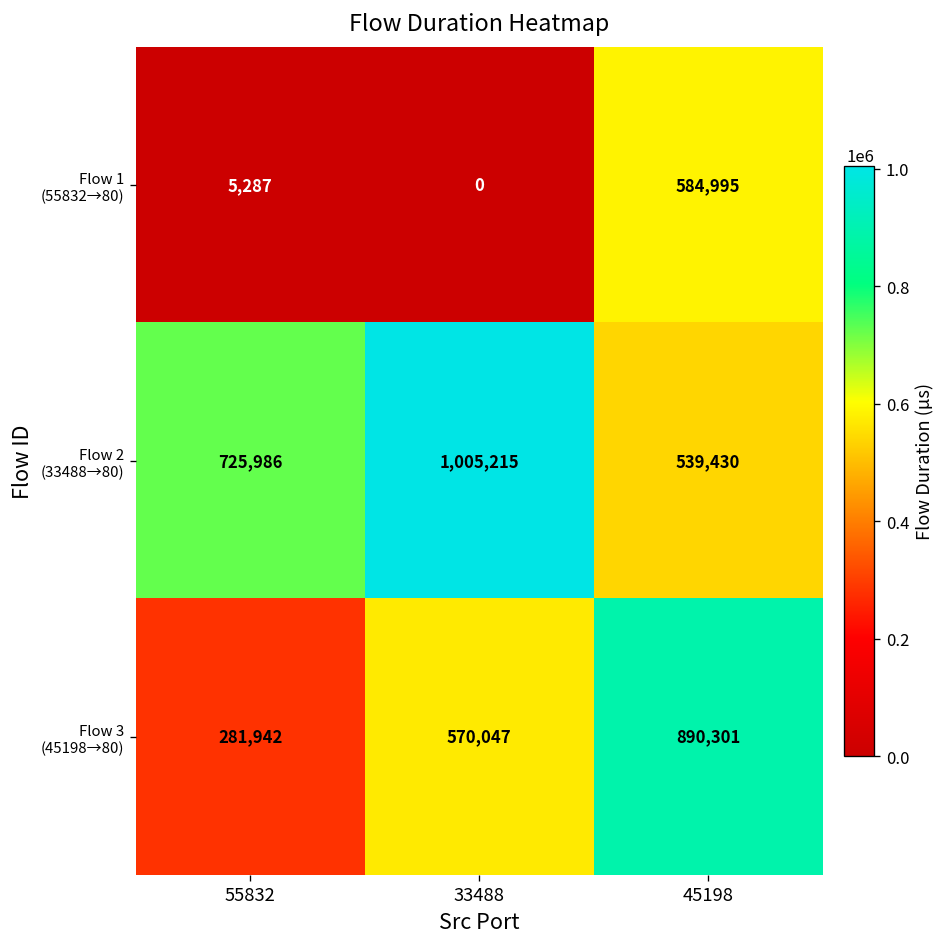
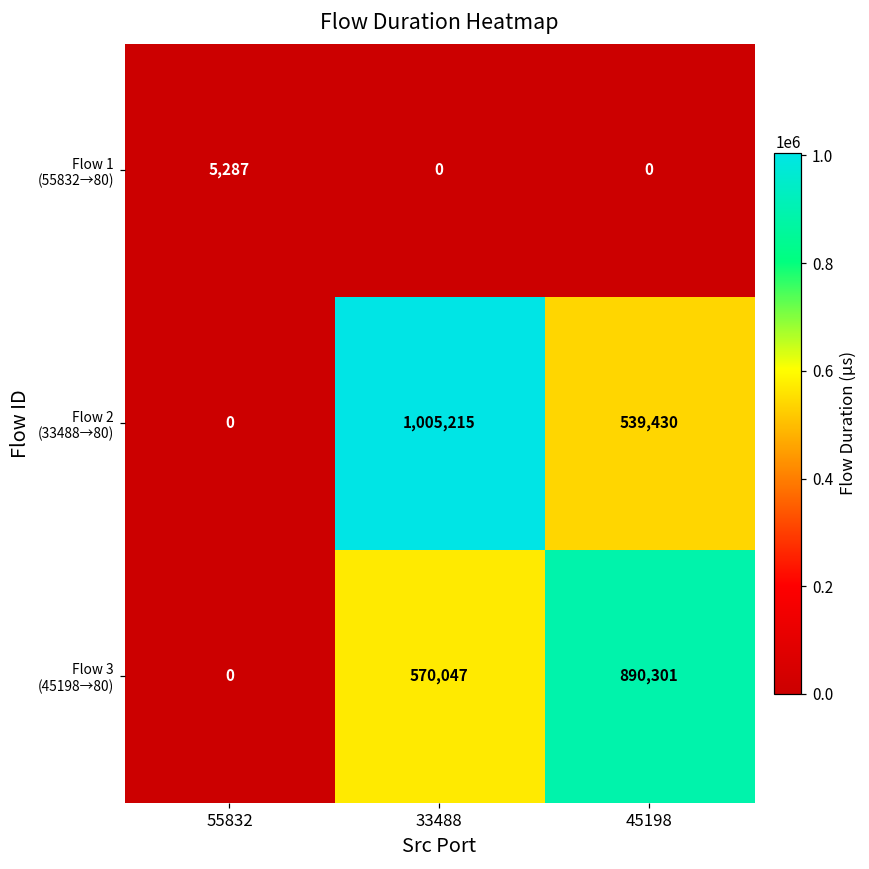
Flow 1 (55832→80), 45198: 584,995 -> 0
Flow 2 (33488→80), 55832: 725,986 -> 0
Flow 3 (45198→80), 55832: 281,942 -> 0
